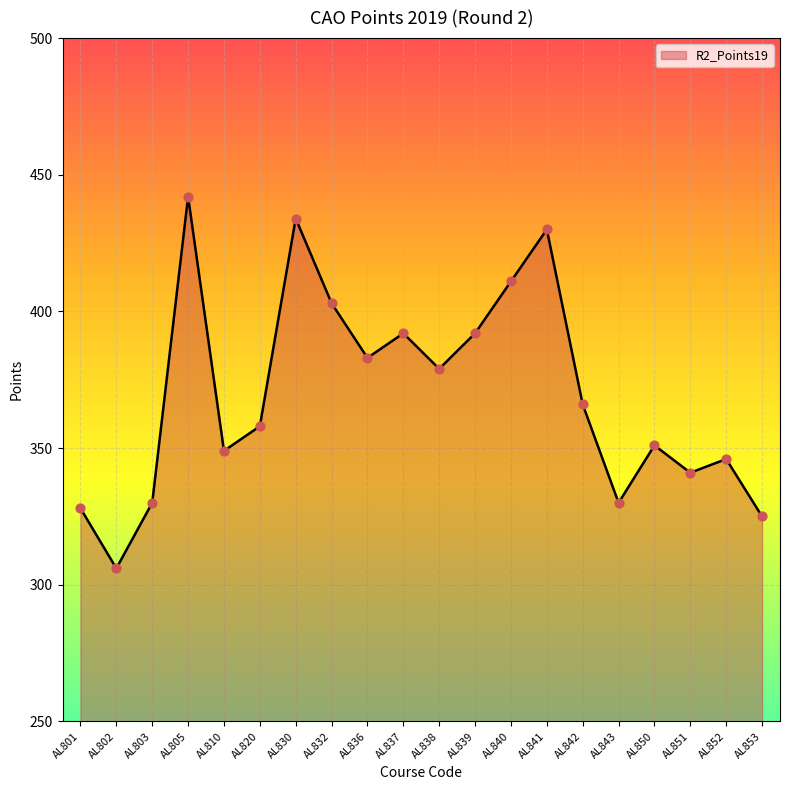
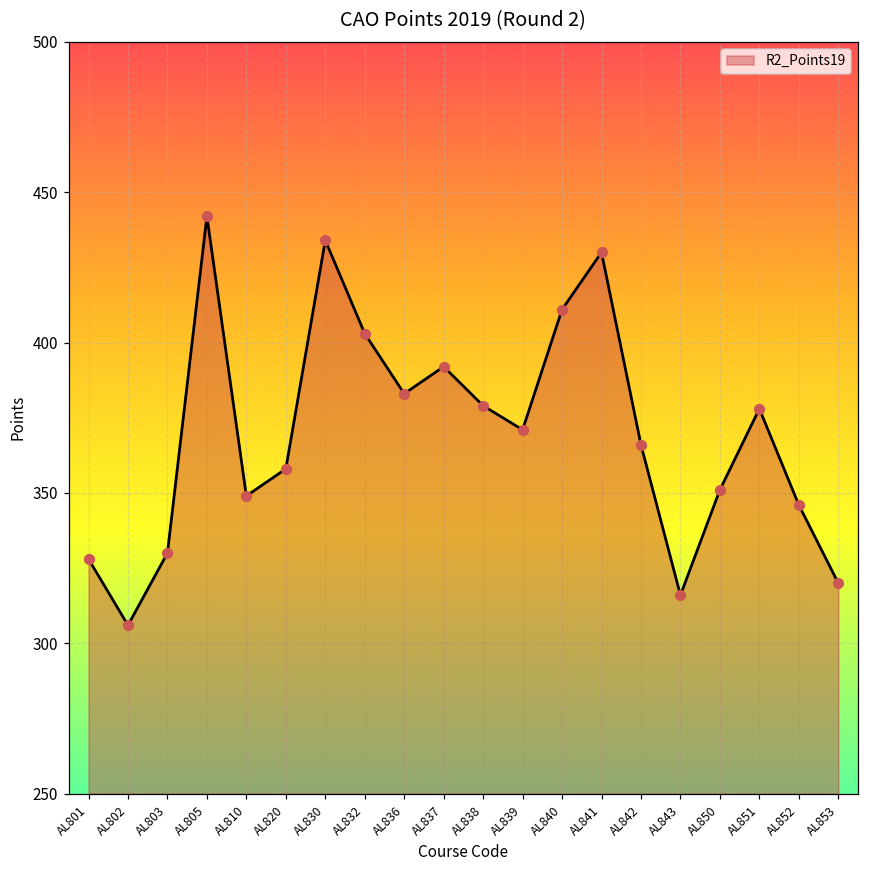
AL839: 392 -> 371
AL843: 330 -> 316
AL851: 341 -> 378
AL853: 325 -> 320
